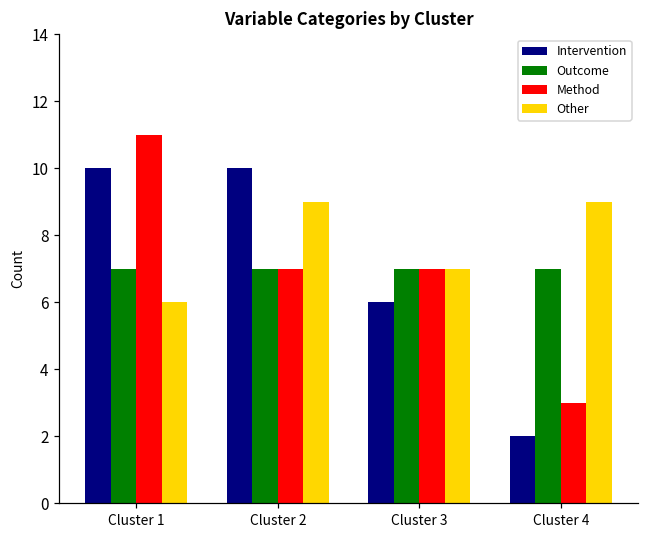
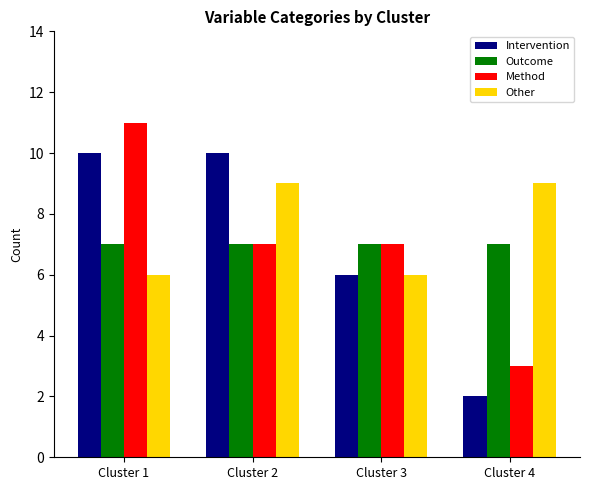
Other, Cluster 3: 7 -> 6
